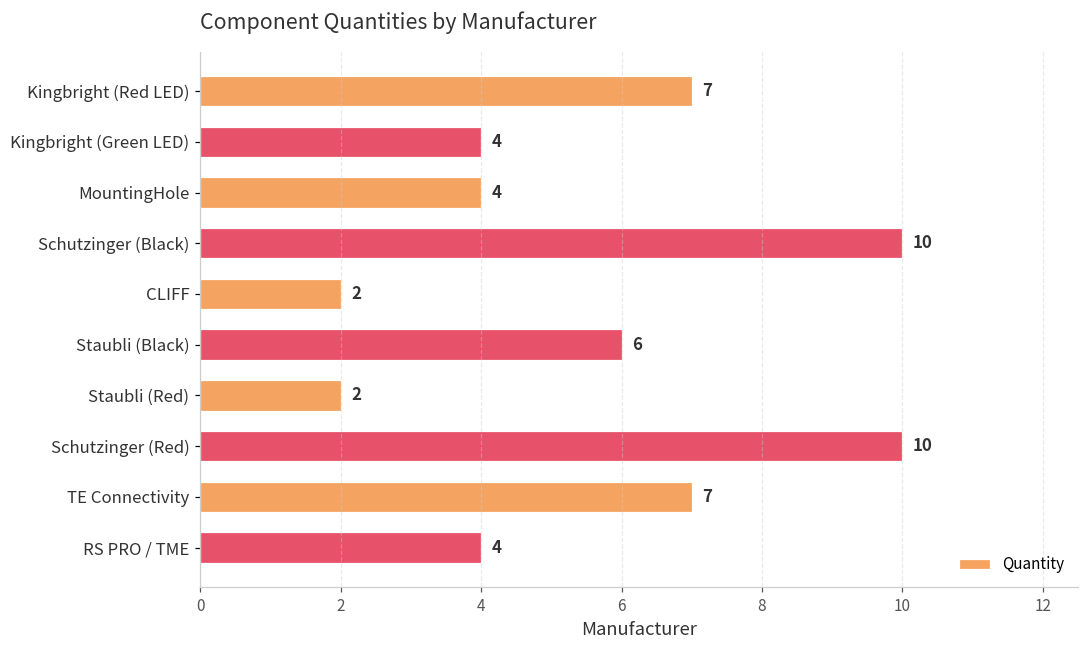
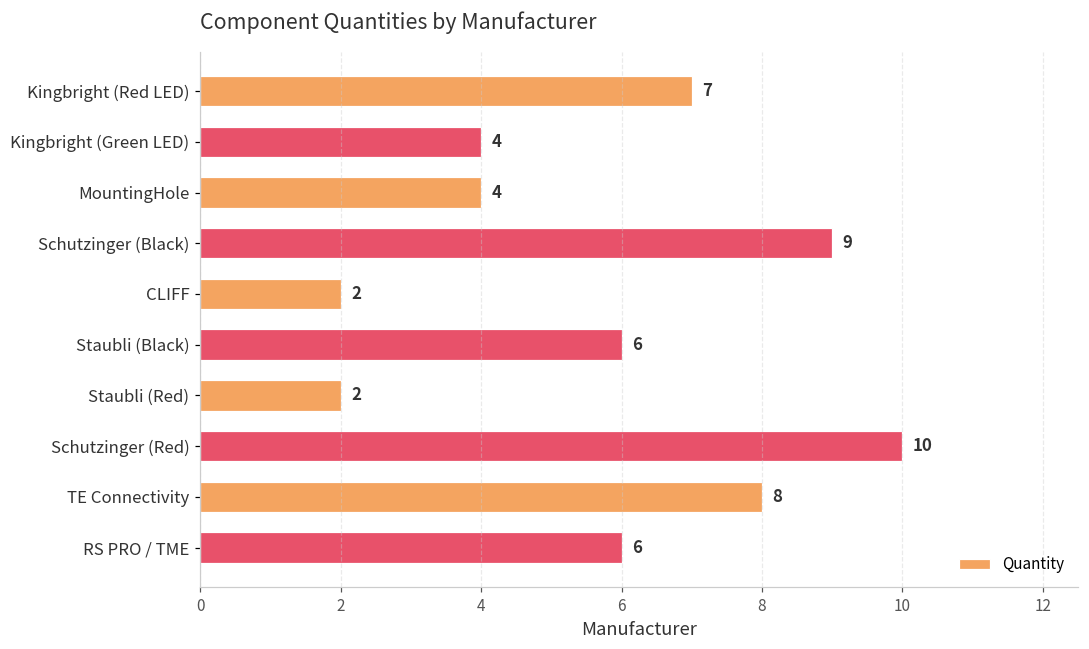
Schutzinger (Black): 10 -> 9
TE Connectivity: 7 -> 8
RS PRO / TME: 4 -> 6
